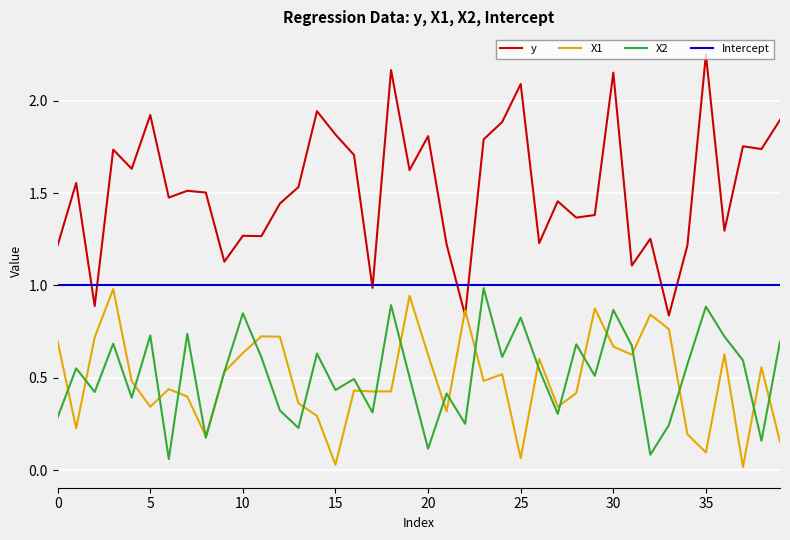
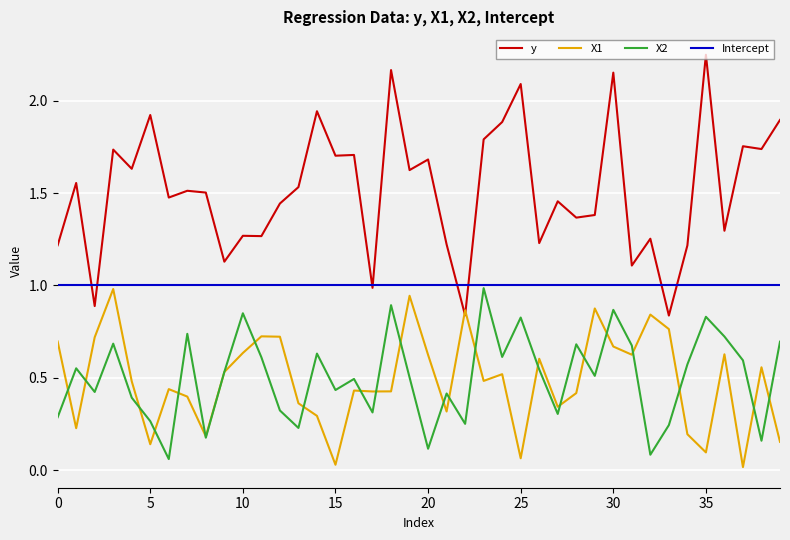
X1, 5: 0.34 -> 0.14
X2, 5: 0.73 -> 0.26
y, 15: 1.82 -> 1.70
y, 20: 1.81 -> 1.68
X2, 35: 0.89 -> 0.83
